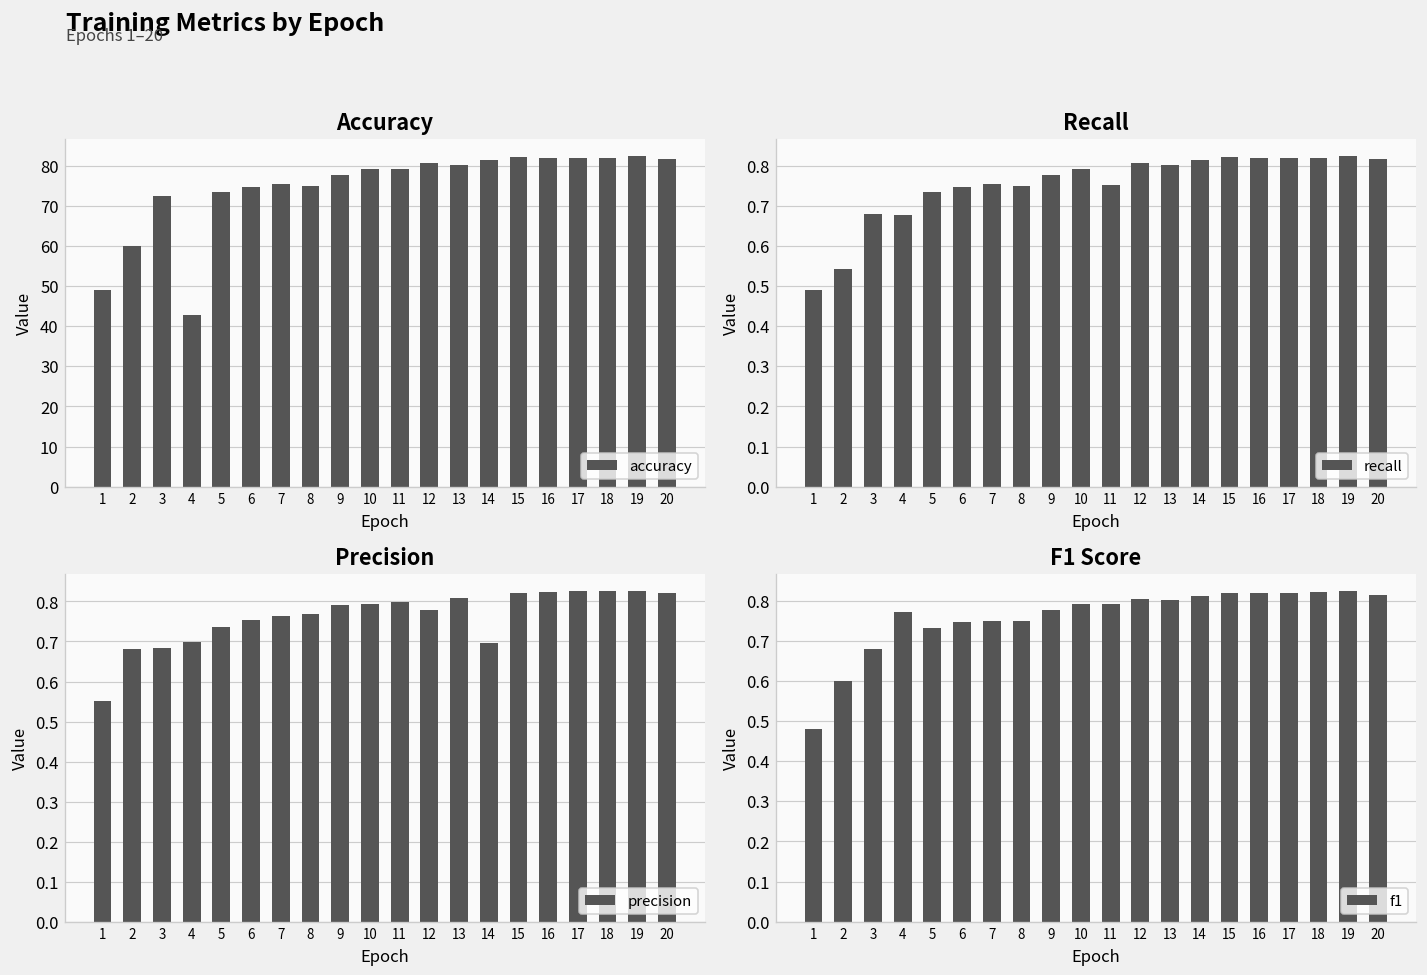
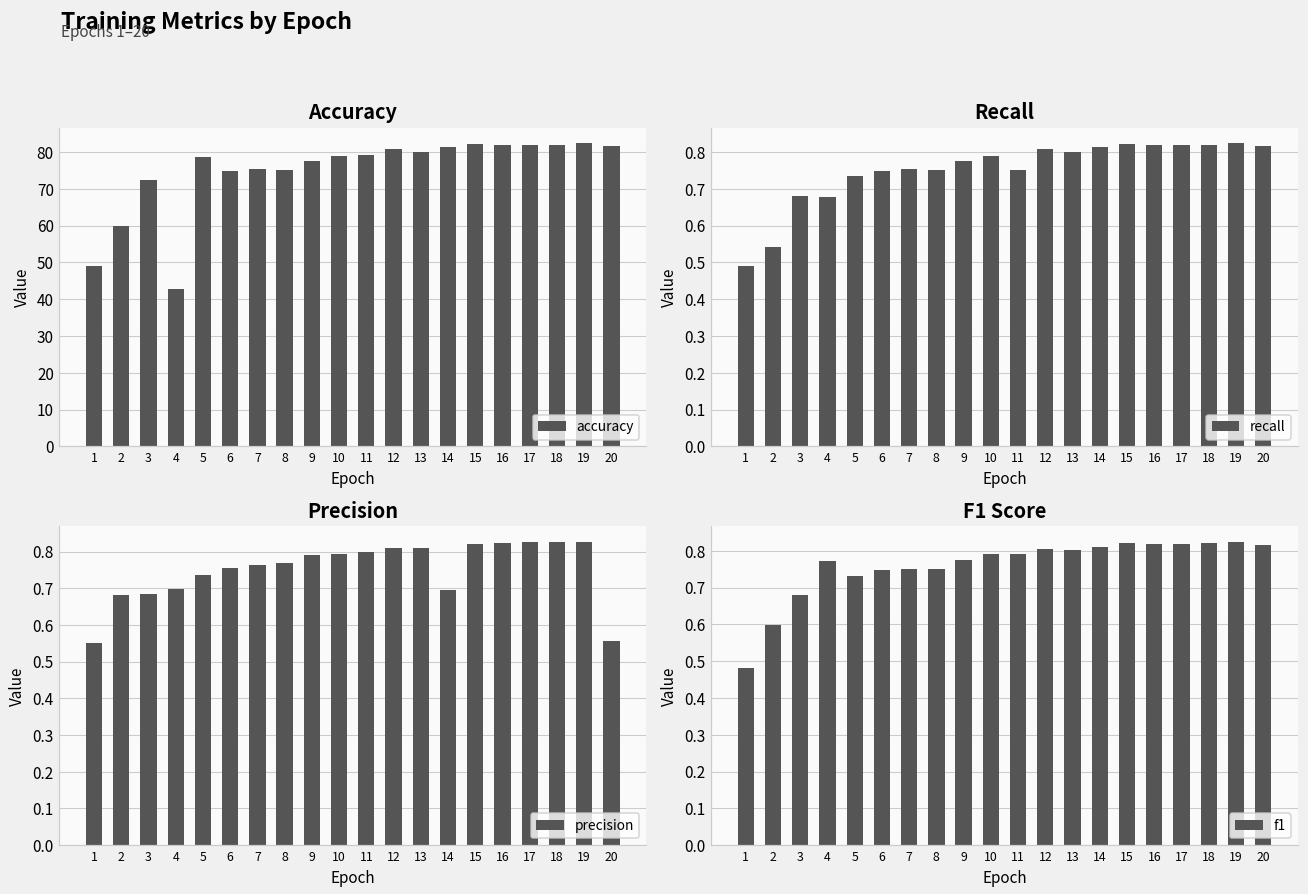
Accuracy, 5: 73 -> 79
Precision, 12: 0.78 -> 0.81
Precision, 20: 0.82 -> 0.56
